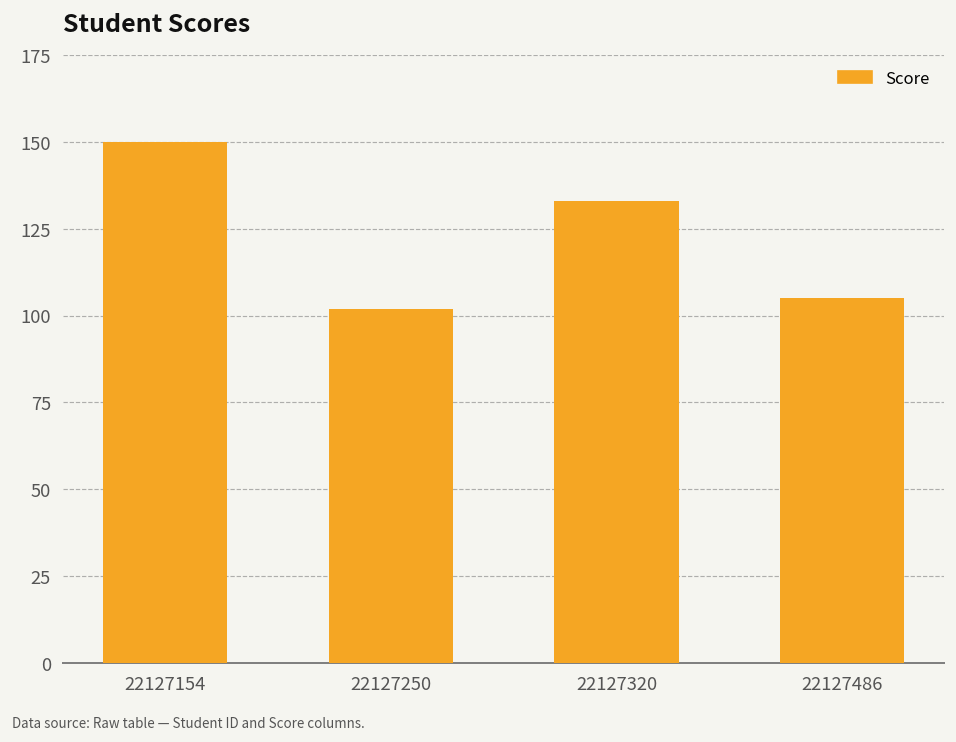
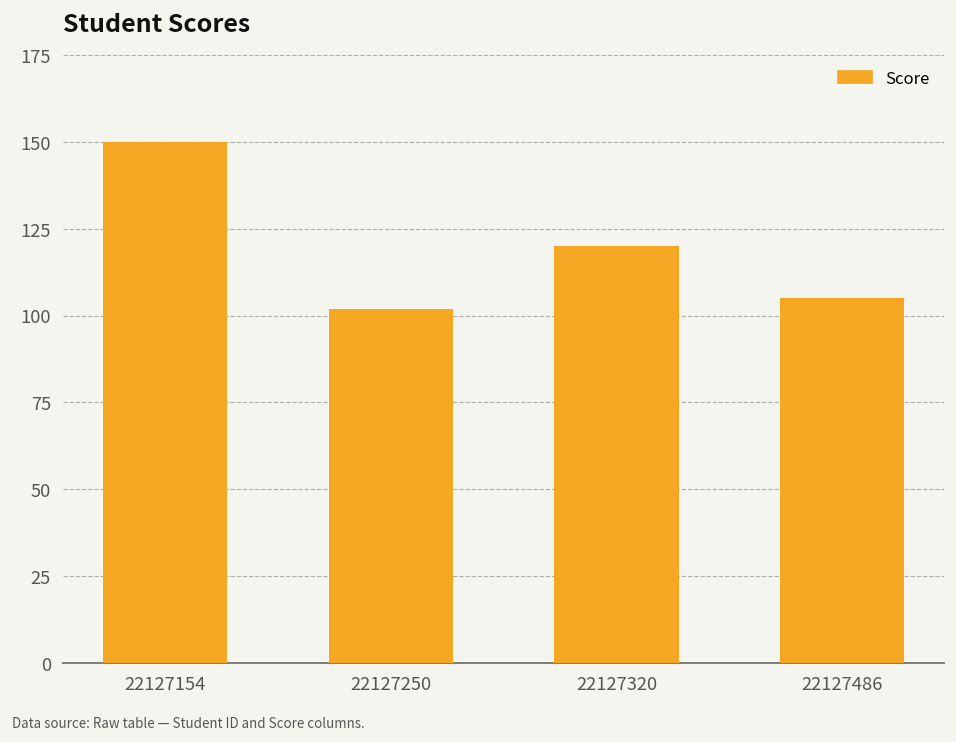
22127320: 133 -> 120
